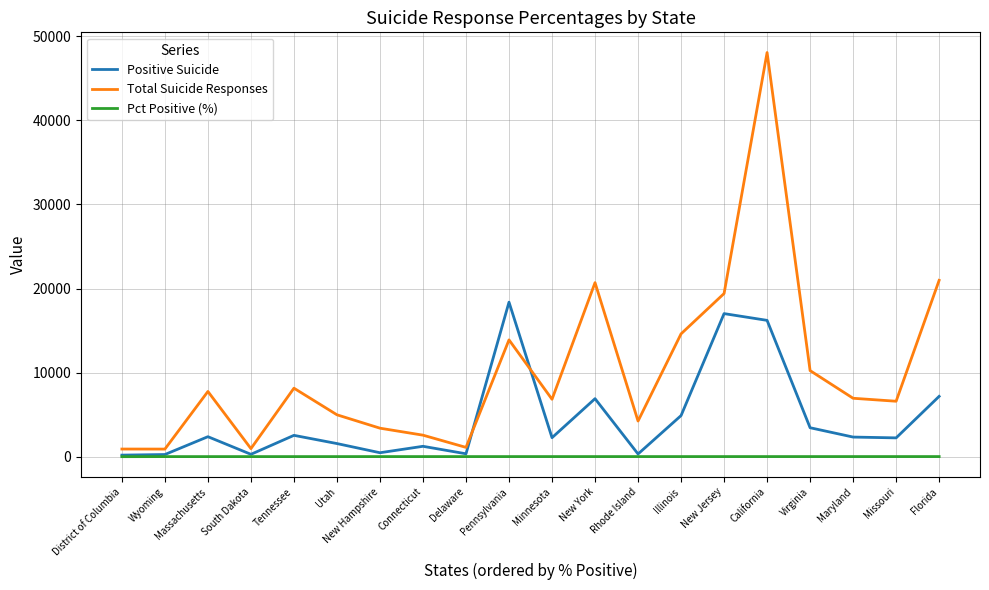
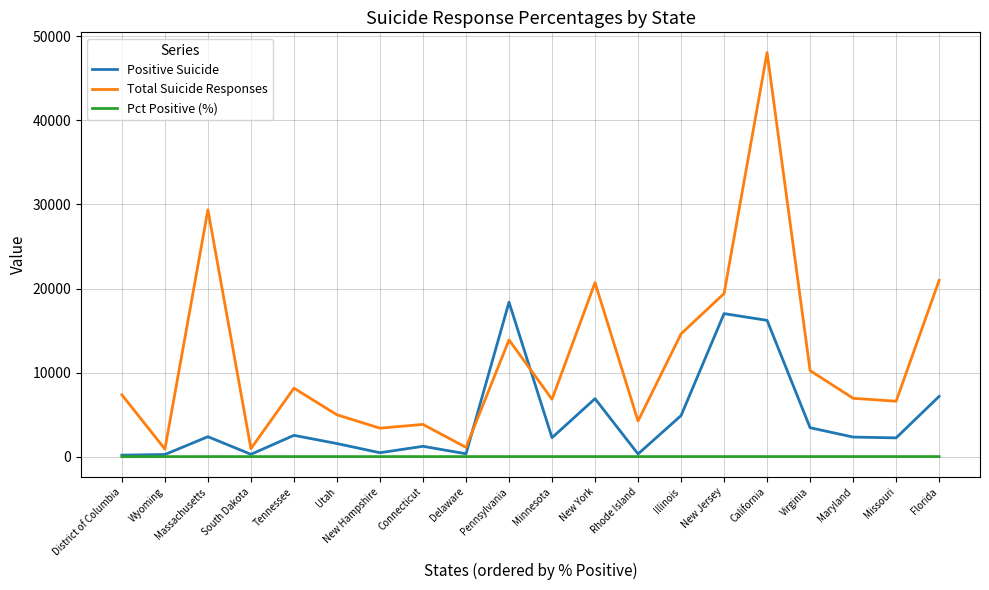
Total Suicide Responses, District of Columbia: 1000 -> 7000
Total Suicide Responses, Massachusetts: 8000 -> 29000
Total Suicide Responses, Connecticut: 3000 -> 4000
